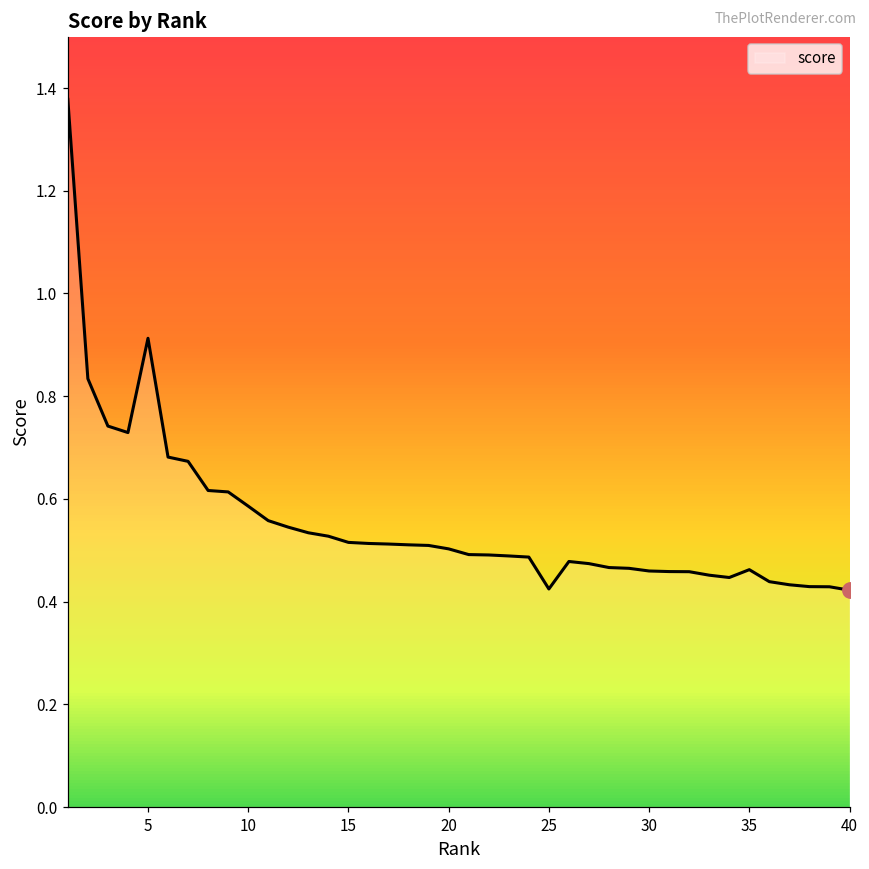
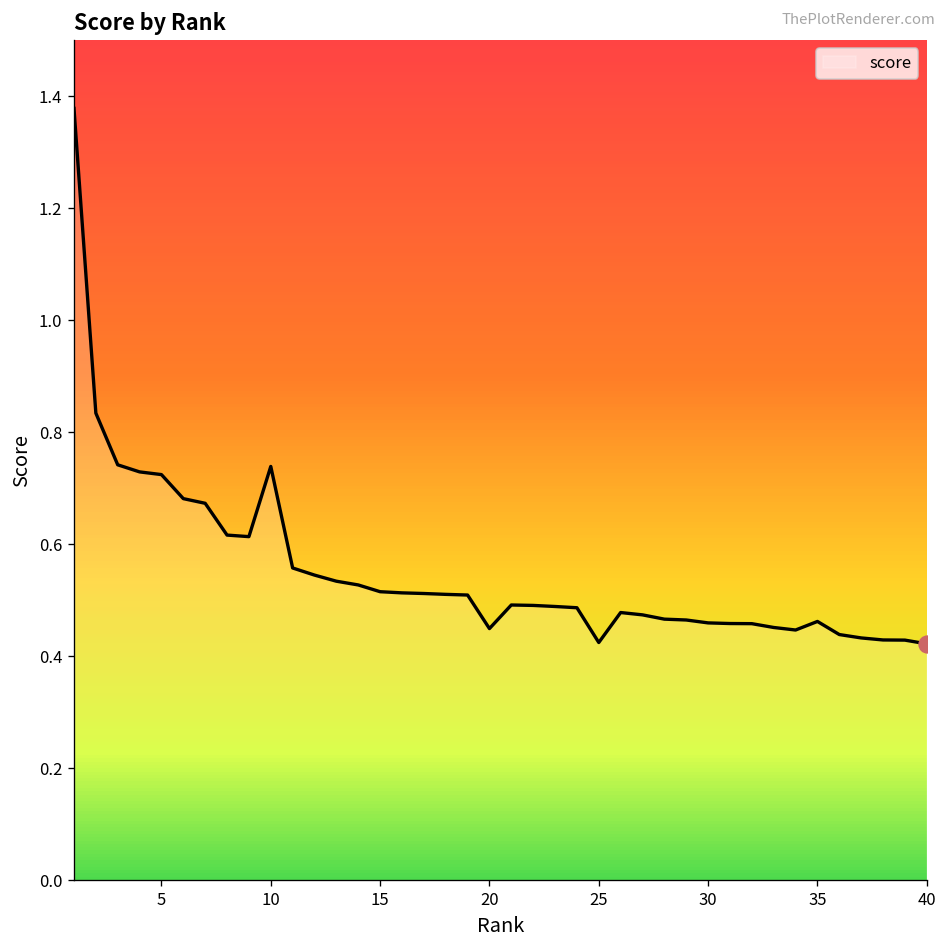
score, 5: 0.91 -> 0.72
score, 10: 0.59 -> 0.74
score, 20: 0.50 -> 0.45
